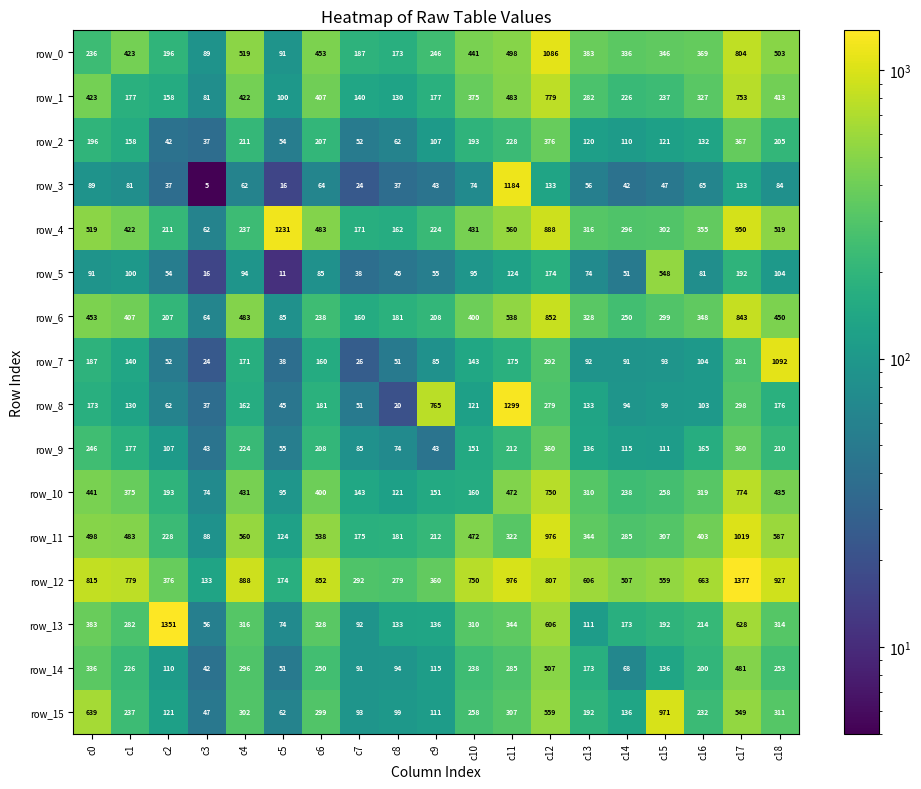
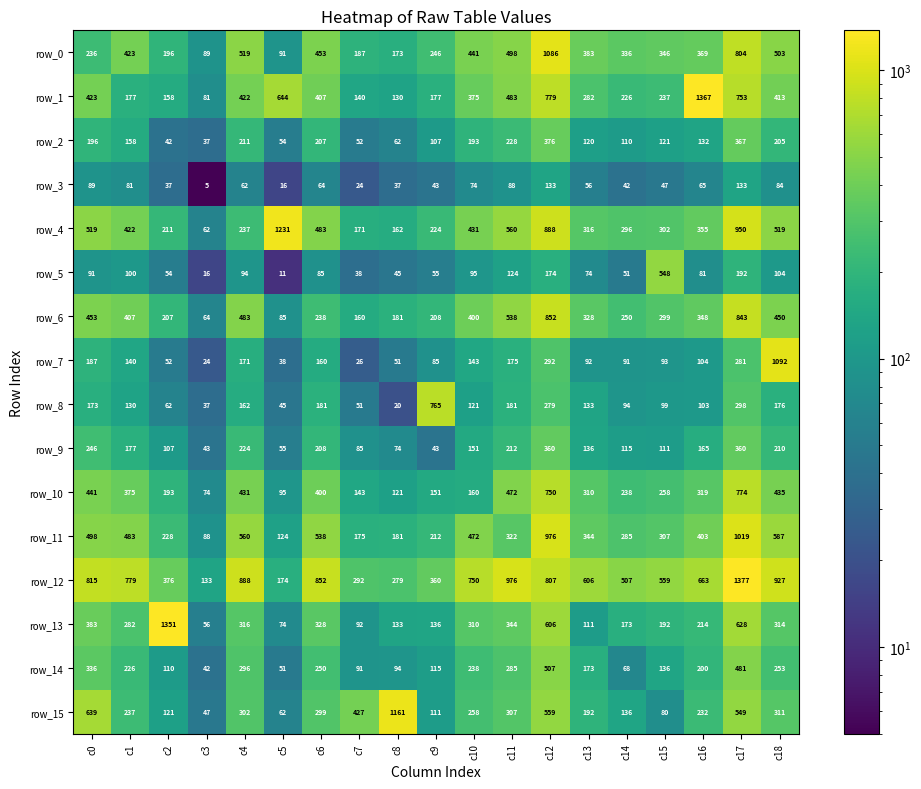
row_1, c5: 100 -> 644
row_1, c16: 327 -> 1367
row_3, c11: 1184 -> 88
row_8, c11: 1299 -> 181
row_15, c7: 93 -> 427
row_15, c8: 99 -> 1161
row_15, c15: 971 -> 80
